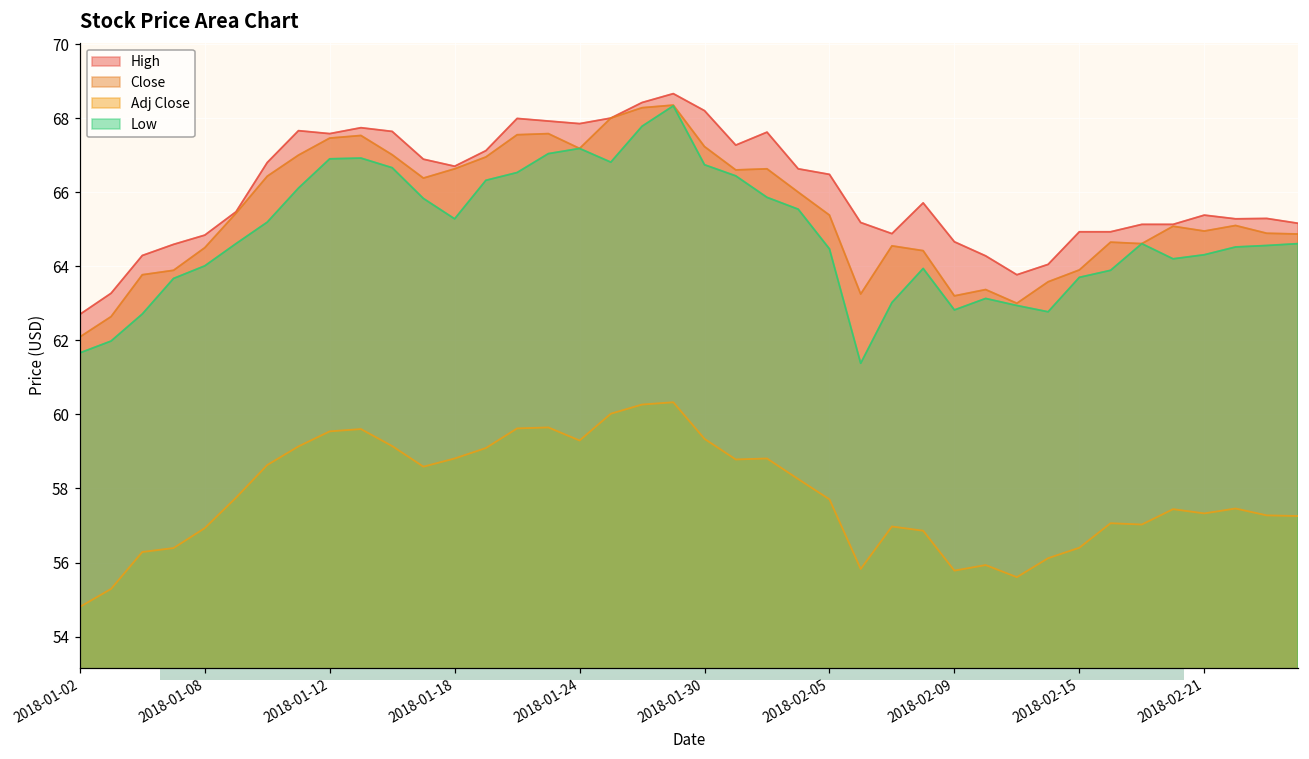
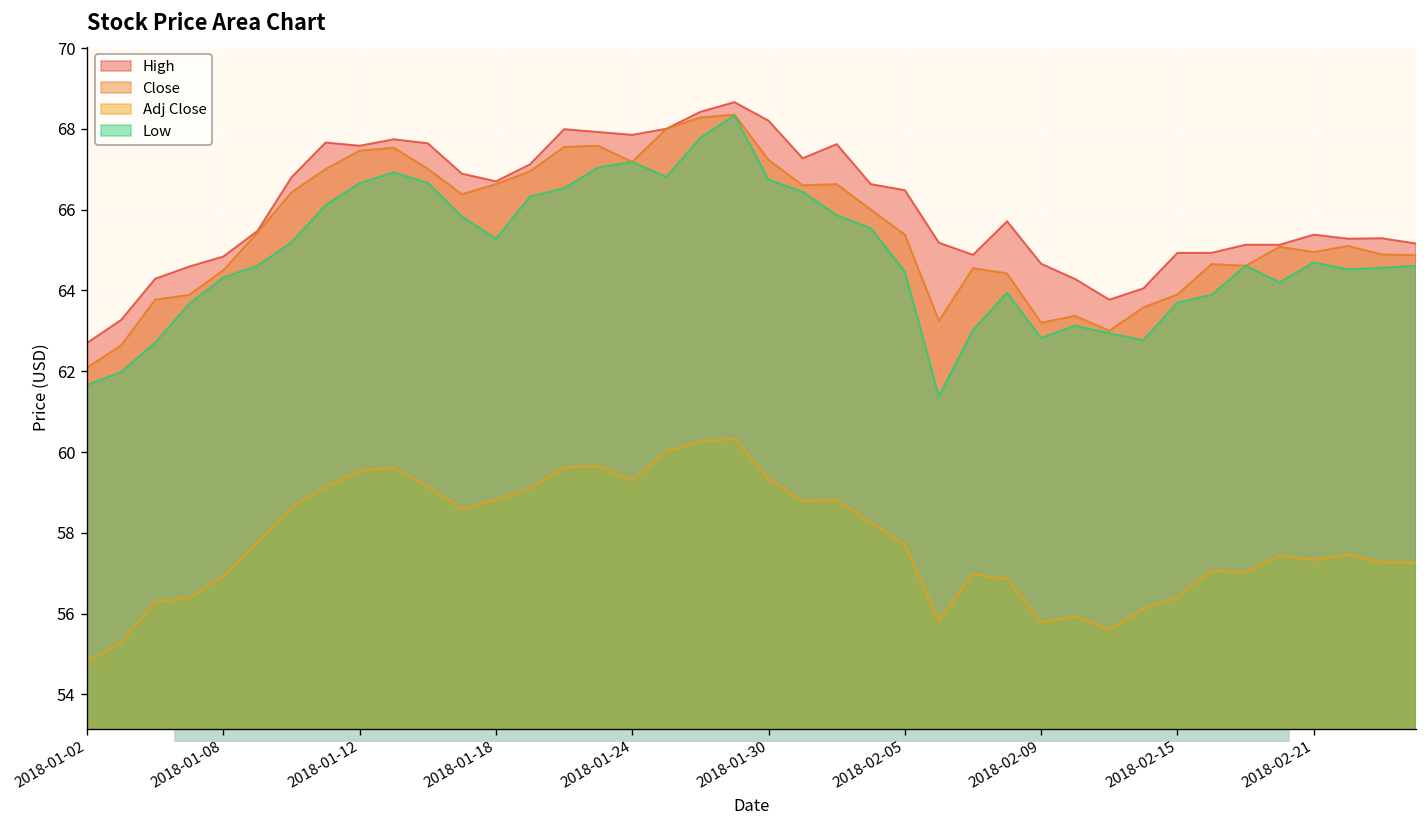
Stock Price Area Chart, Low, 2018-01-08: 64.0 -> 64.3
Stock Price Area Chart, Low, 2018-01-12: 66.9 -> 66.7
Stock Price Area Chart, Low, 2018-02-21: 64.3 -> 64.7
